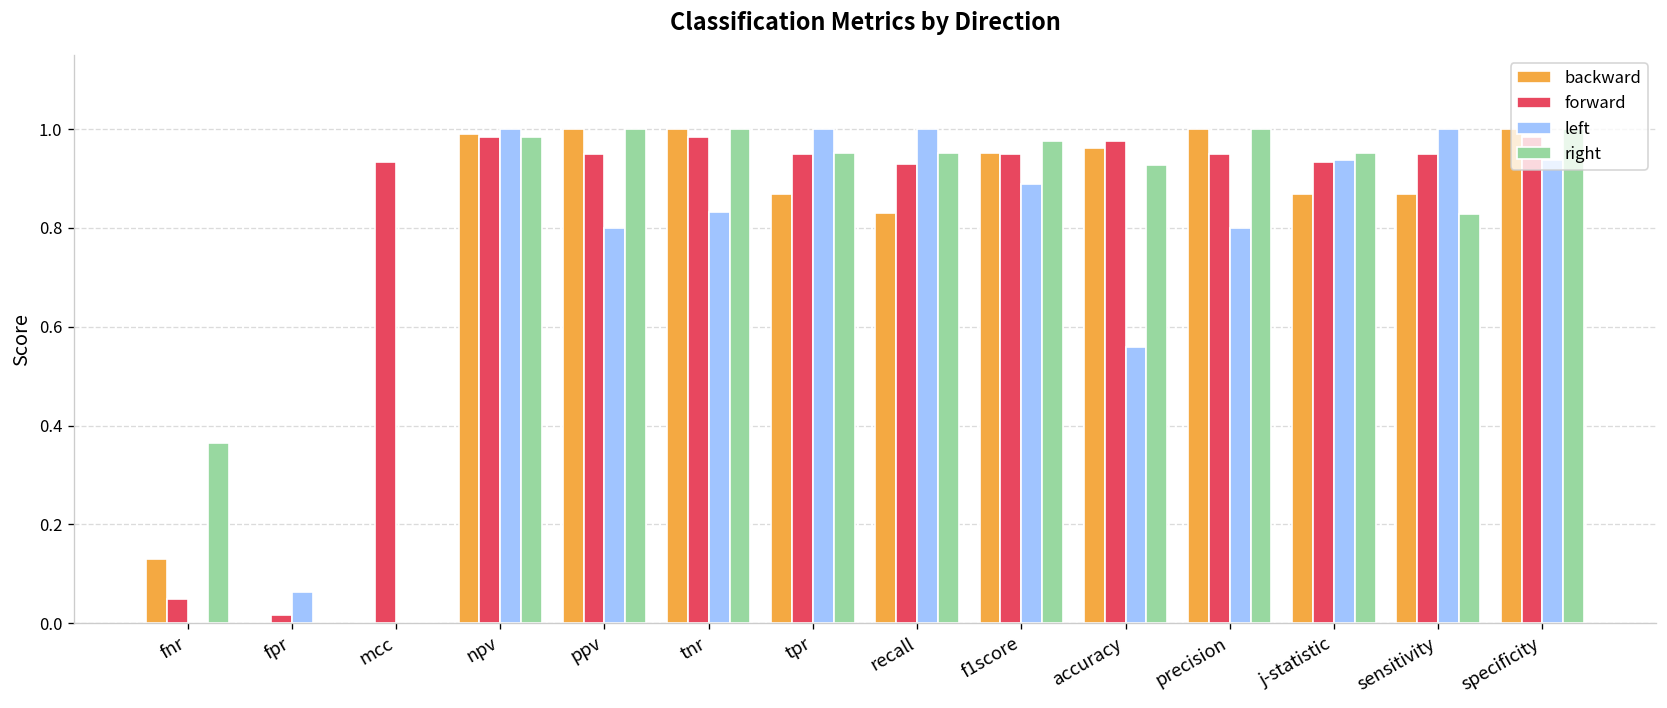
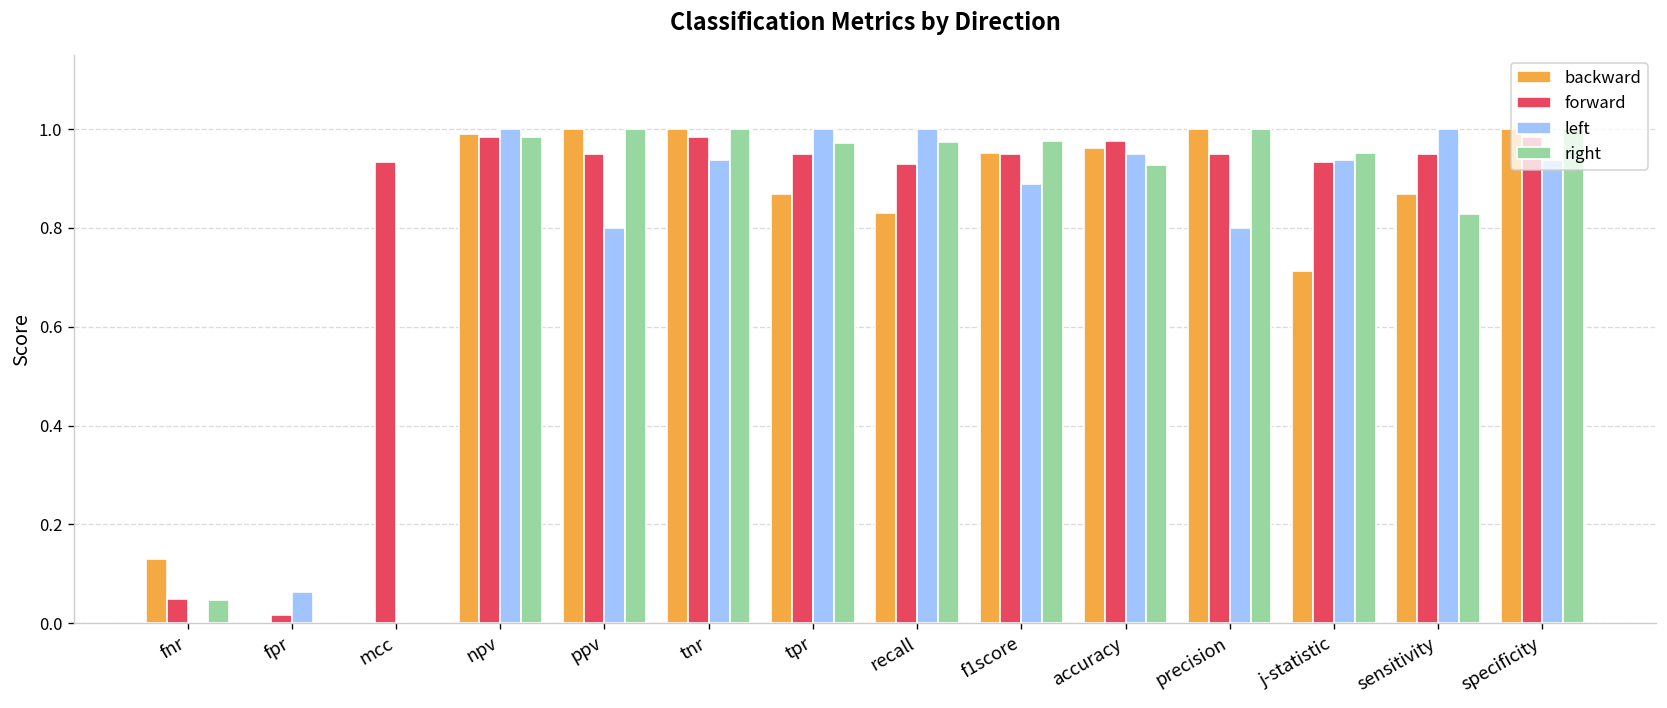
right, fnr: 0.37 -> 0.05
left, tnr: 0.83 -> 0.94
right, tpr: 0.95 -> 0.97
right, recall: 0.95 -> 0.97
left, accuracy: 0.56 -> 0.95
backward, j-statistic: 0.87 -> 0.71
